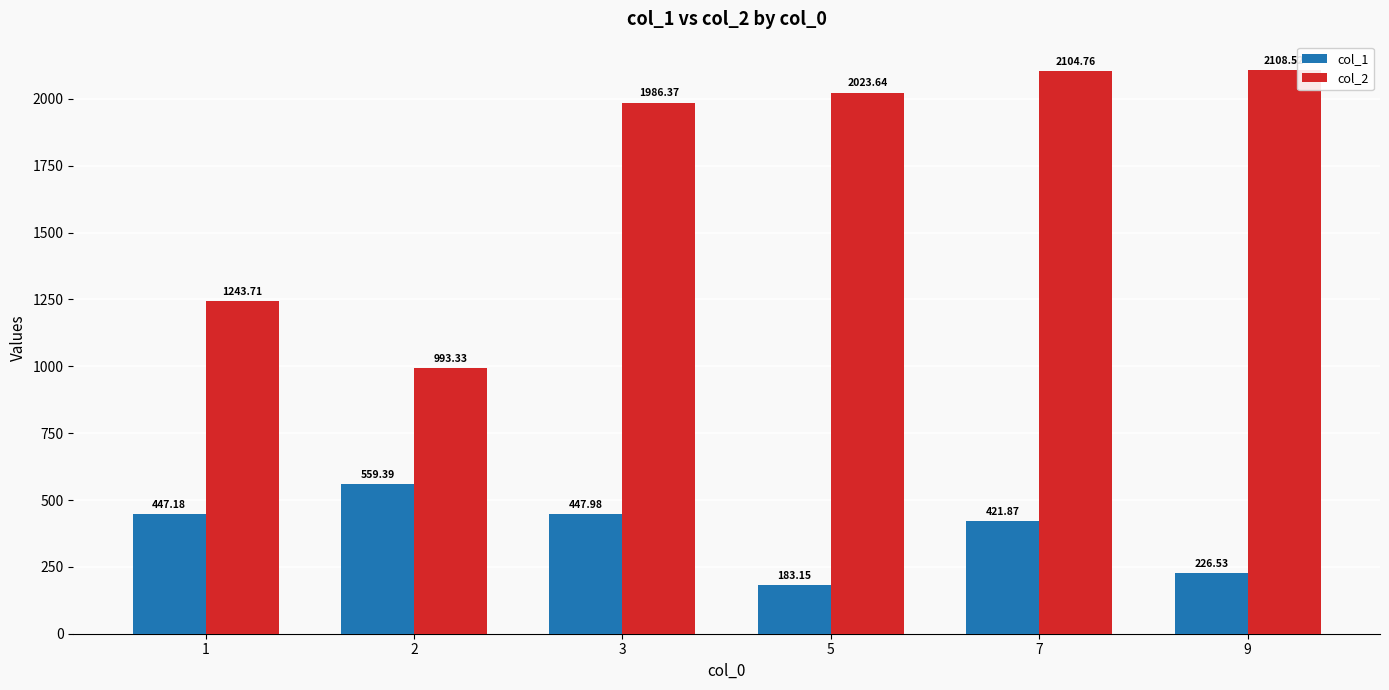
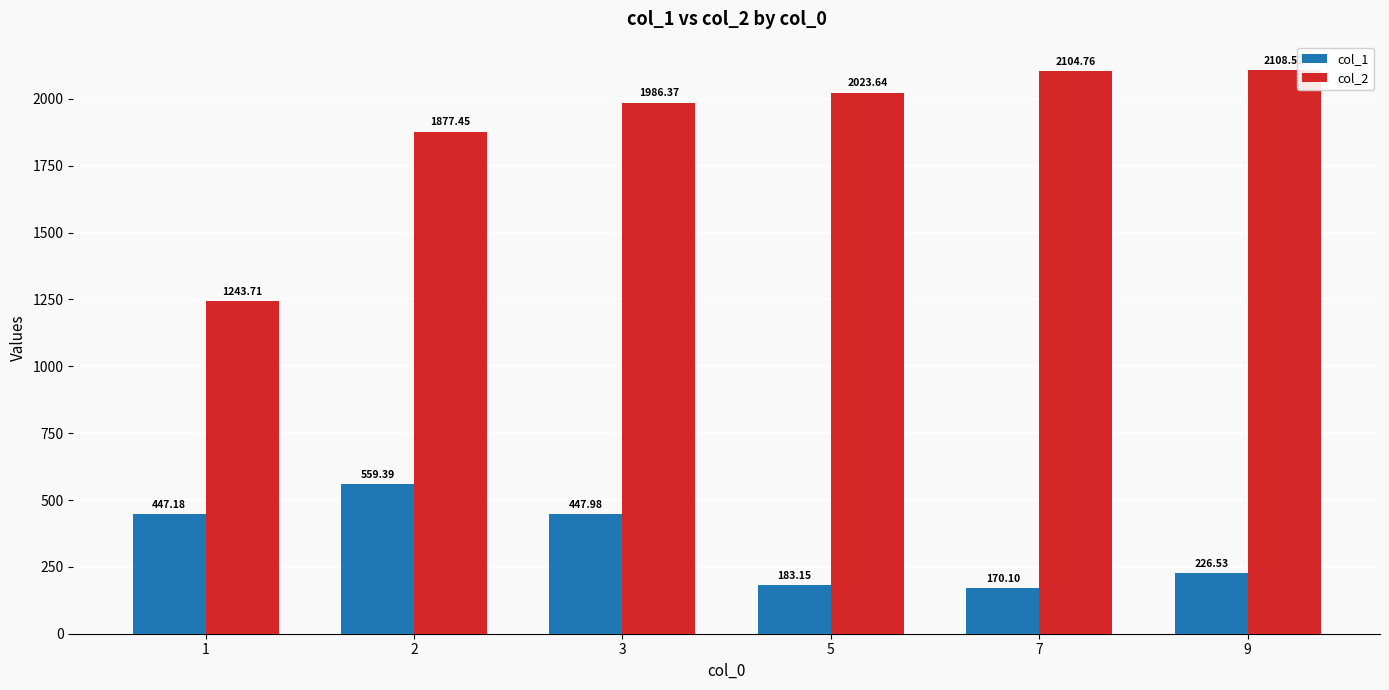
col_2, 2: 993.33 -> 1877.45
col_1, 7: 421.87 -> 170.10
